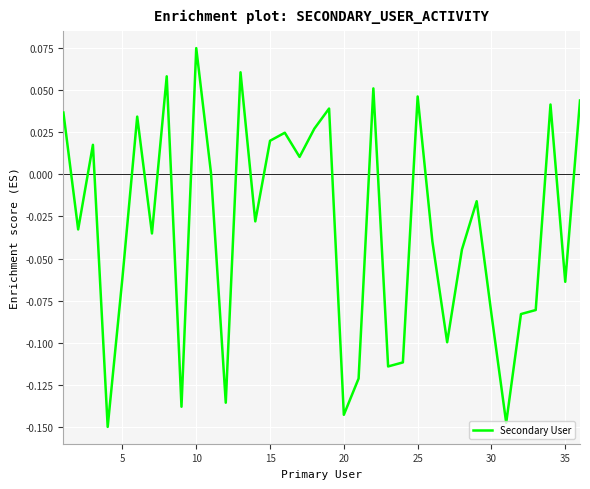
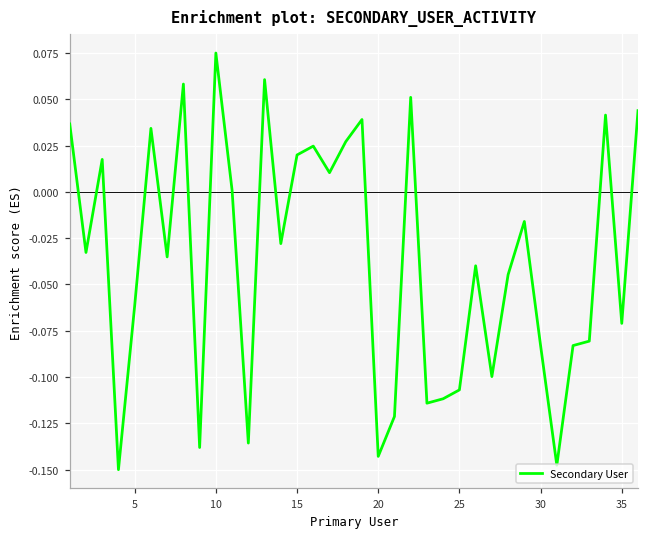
25: 0.046 -> -0.107
35: -0.064 -> -0.071
